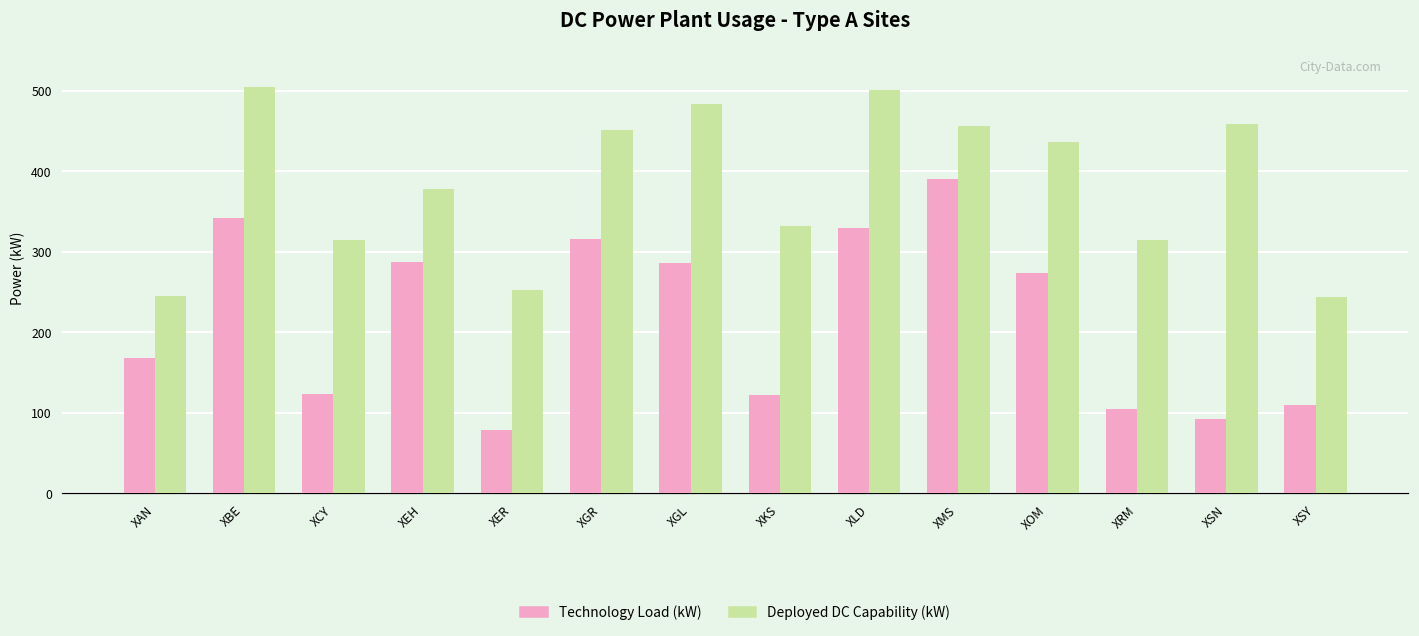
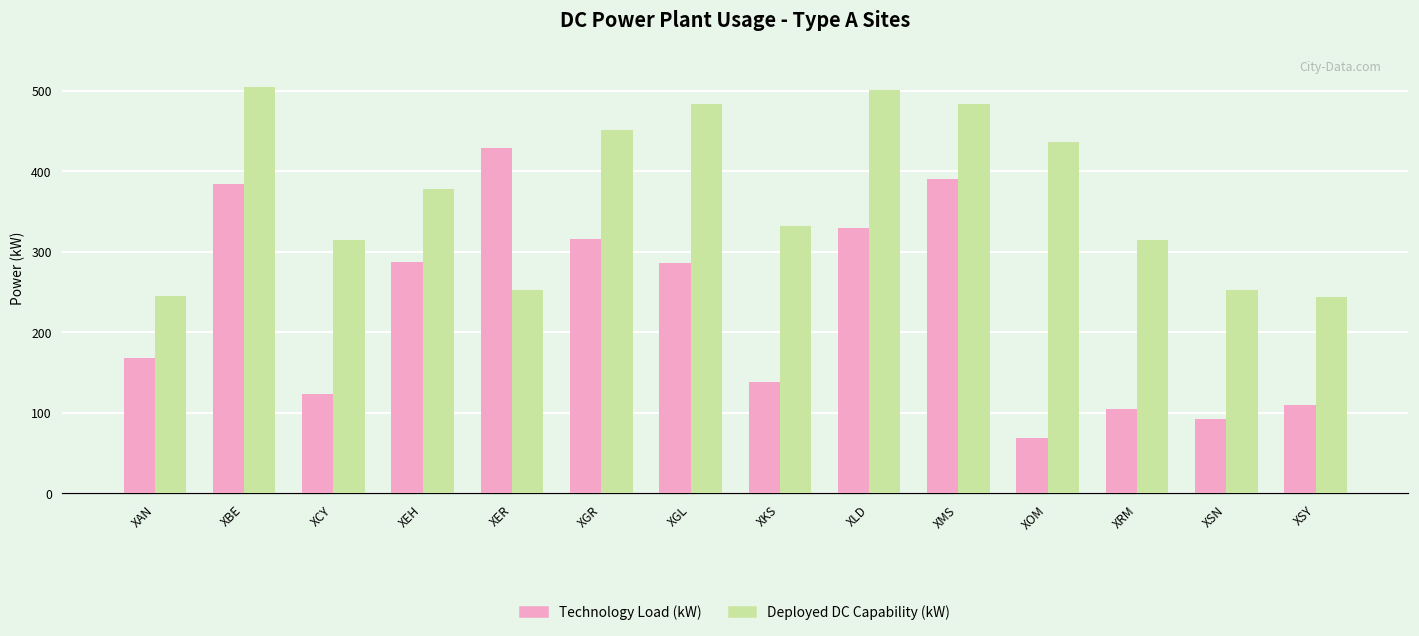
Technology Load (kW), XBE: 340 -> 380
Technology Load (kW), XER: 80 -> 430
Technology Load (kW), XKS: 120 -> 140
Deployed DC Capability (kW), XMS: 460 -> 480
Technology Load (kW), XOM: 270 -> 70
Deployed DC Capability (kW), XSN: 460 -> 250
